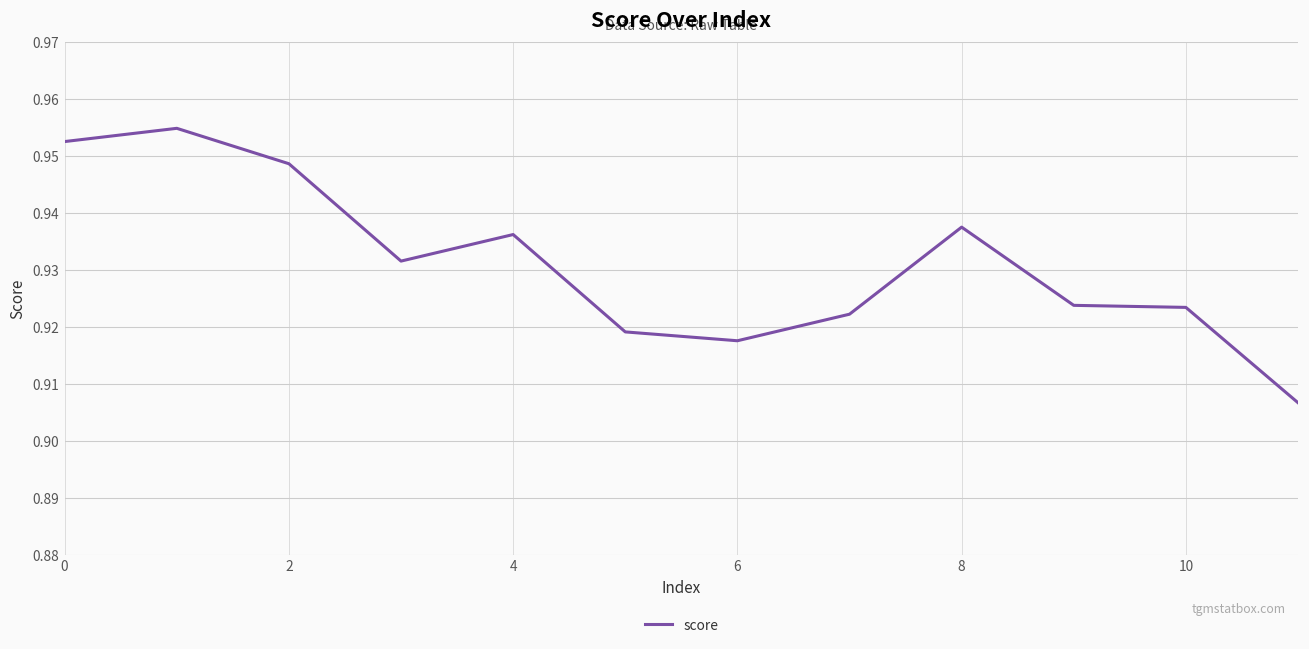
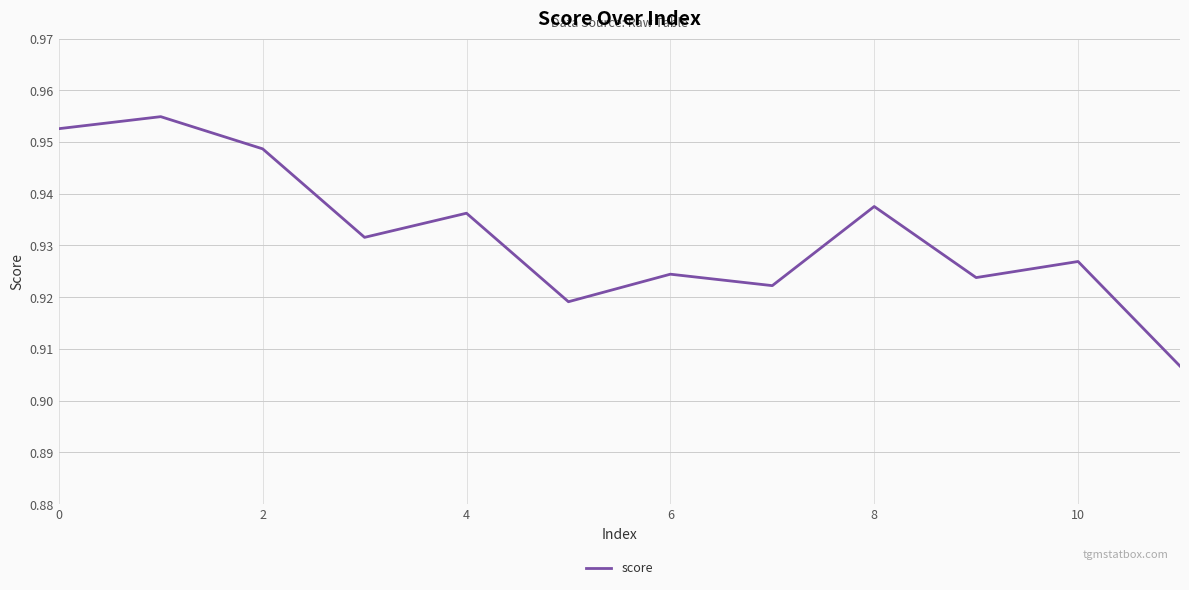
6: 0.918 -> 0.924
10: 0.923 -> 0.927
